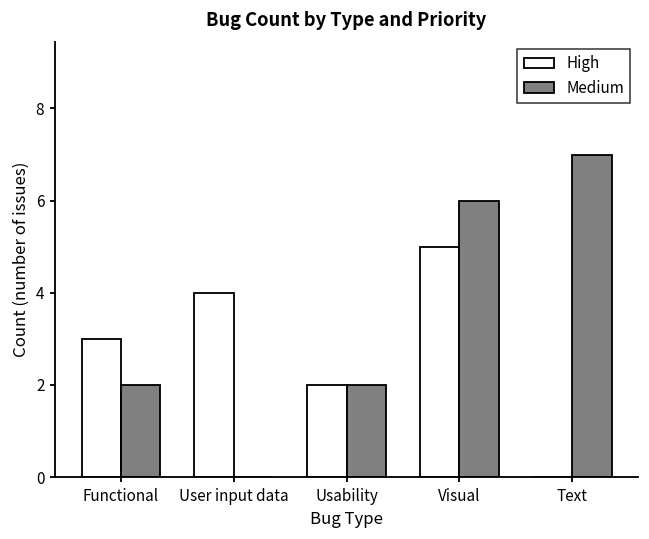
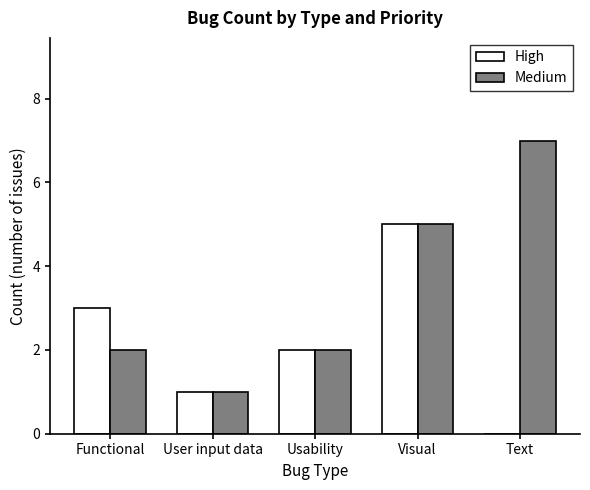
High, User input data: 4 -> 1
Medium, User input data: 0 -> 1
Medium, Visual: 6 -> 5
